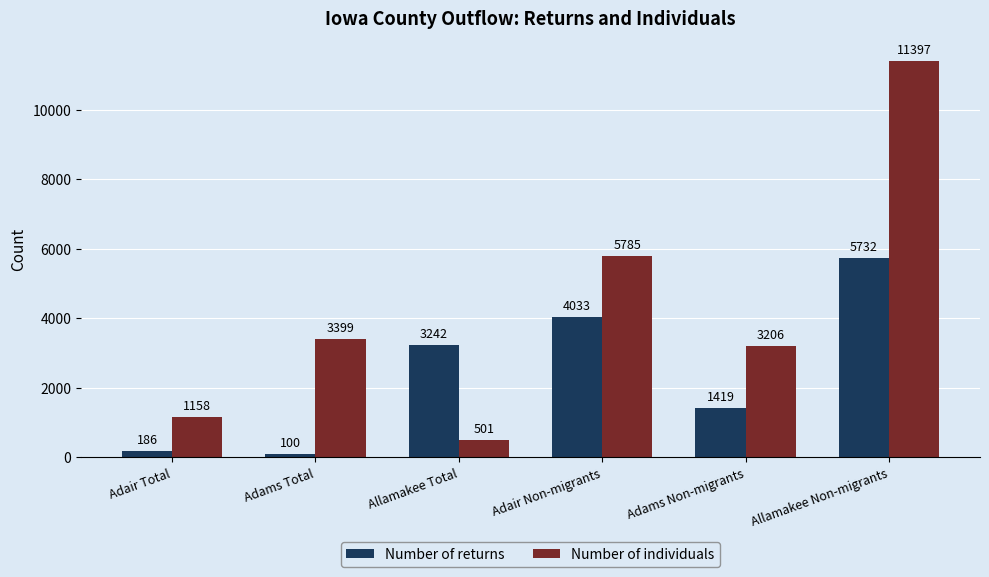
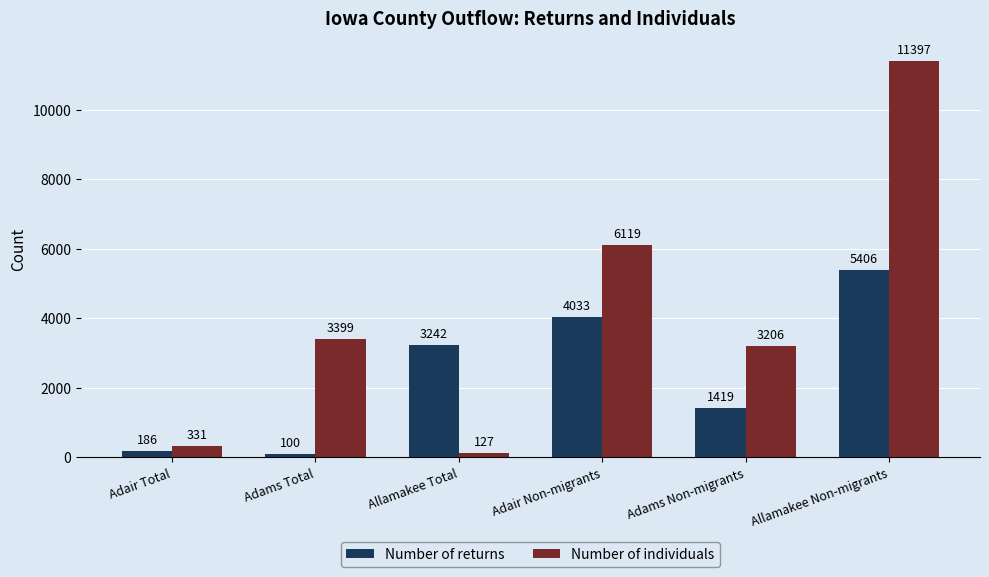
Number of individuals, Adair Total: 1158 -> 331
Number of individuals, Allamakee Total: 501 -> 127
Number of individuals, Adair Non-migrants: 5785 -> 6119
Number of returns, Allamakee Non-migrants: 5732 -> 5406
